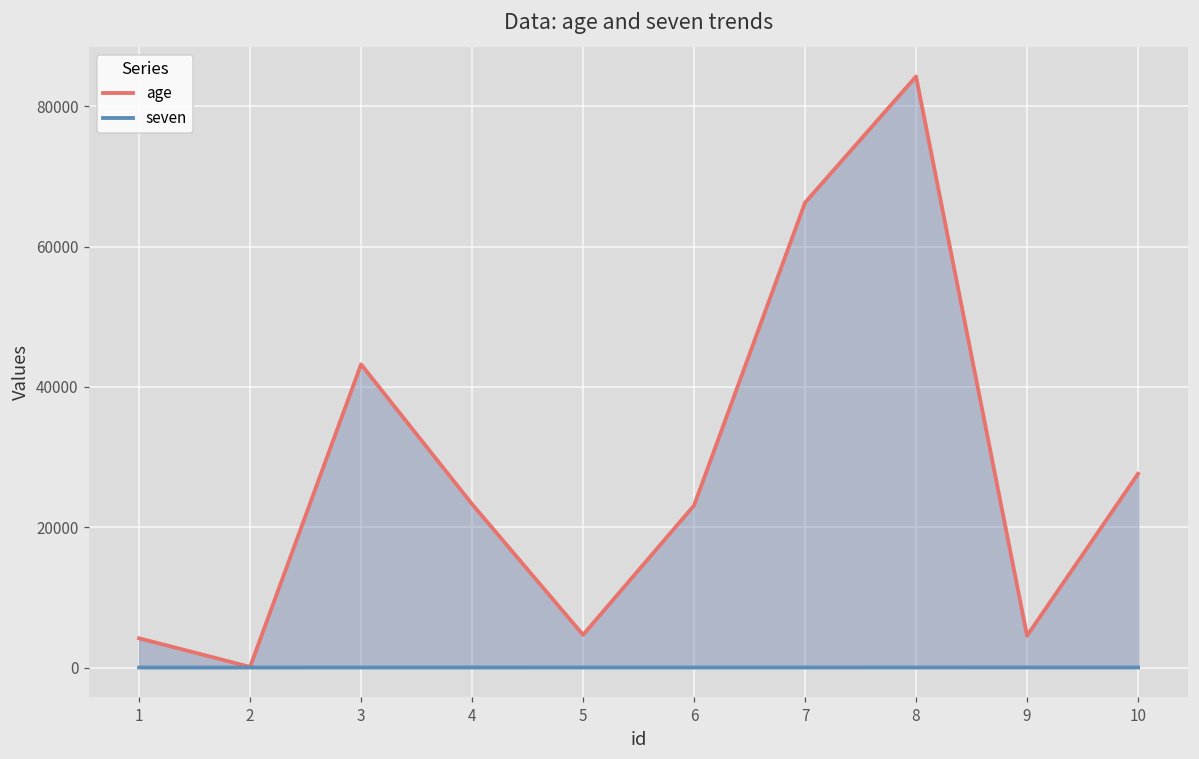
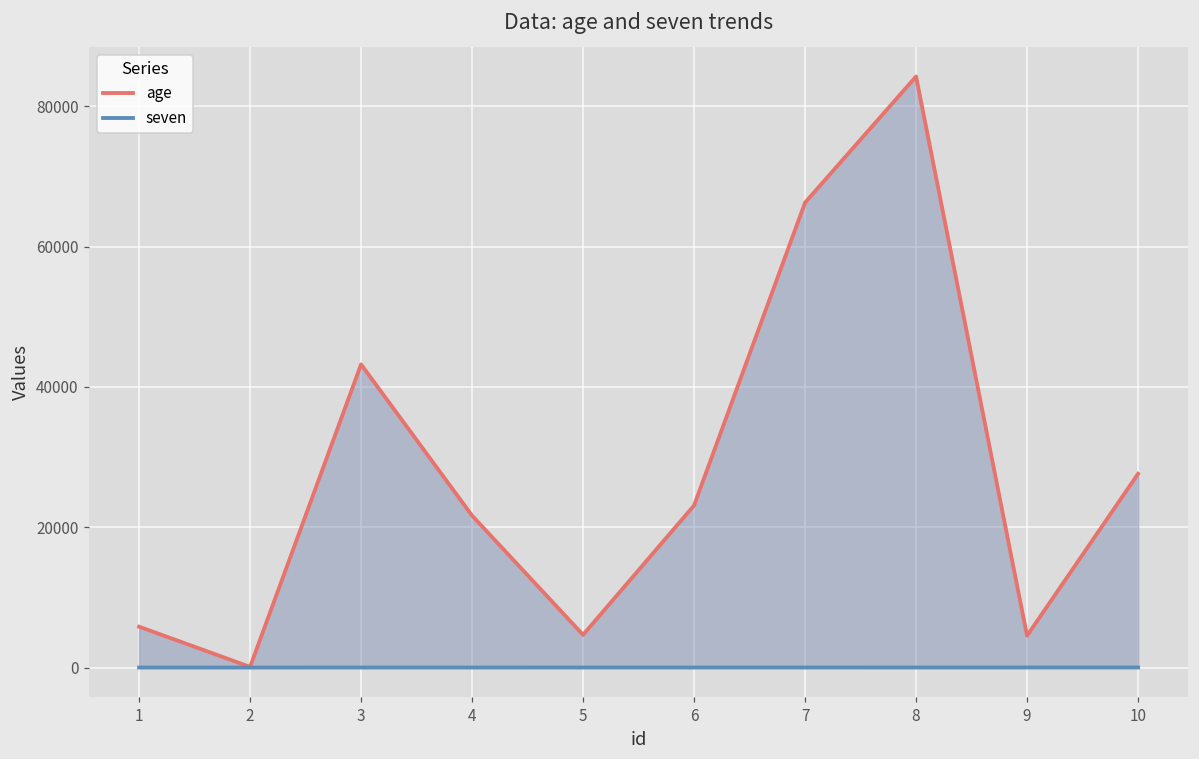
age, 1: 4000 -> 6000
age, 4: 23000 -> 22000
